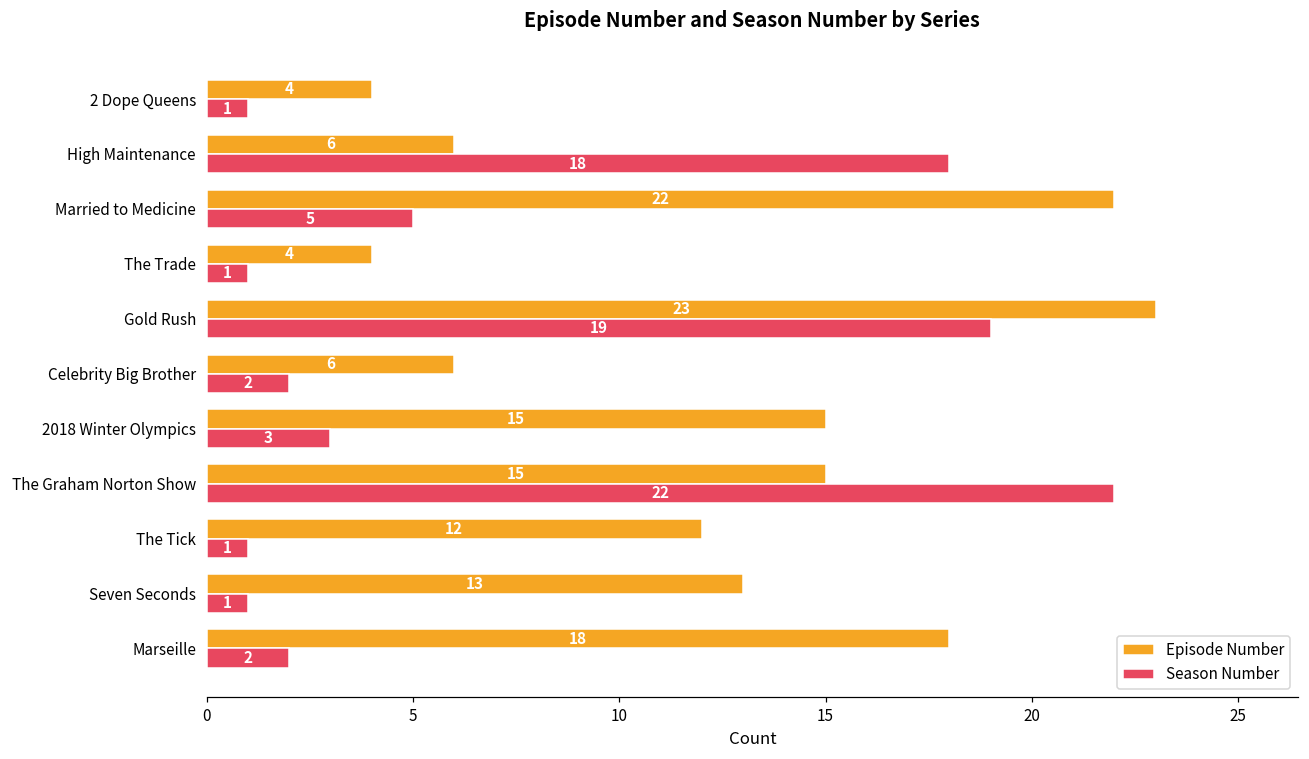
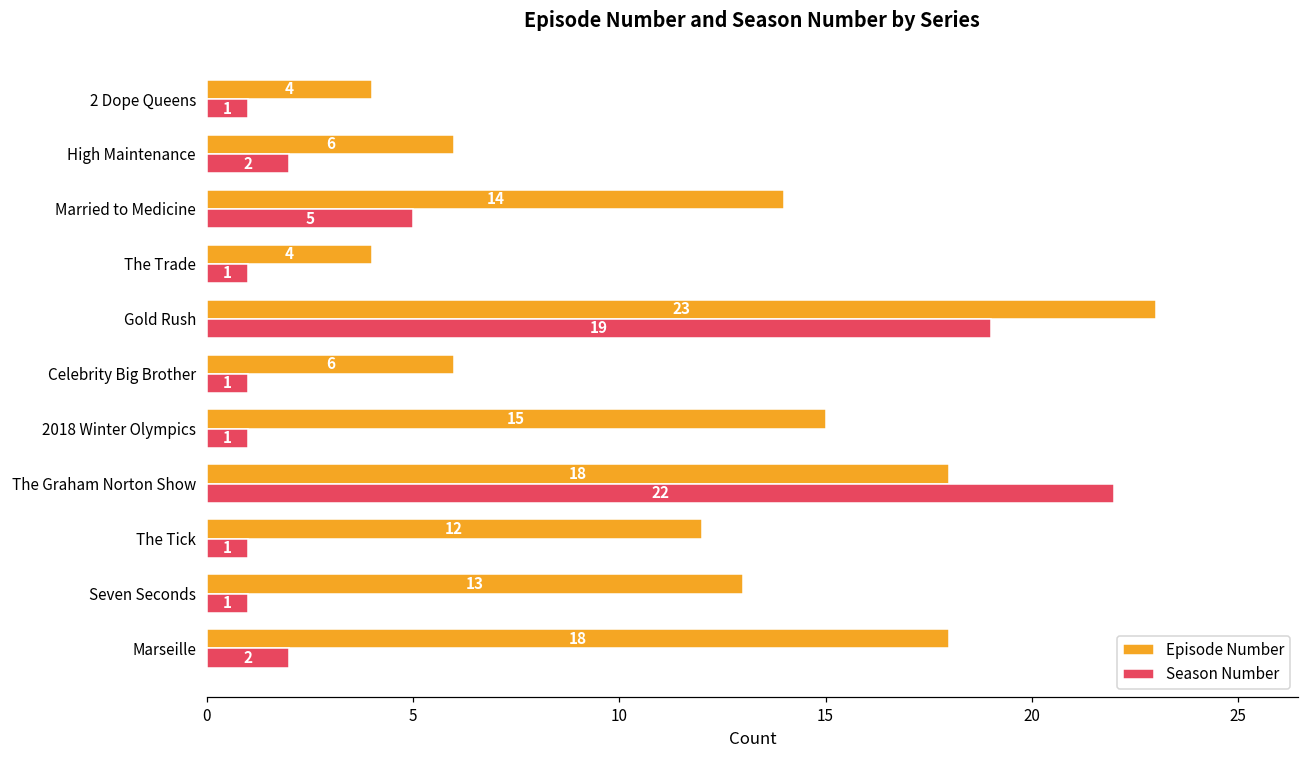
Season Number, High Maintenance: 18 -> 2
Episode Number, Married to Medicine: 22 -> 14
Season Number, Celebrity Big Brother: 2 -> 1
Season Number, 2018 Winter Olympics: 3 -> 1
Episode Number, The Graham Norton Show: 15 -> 18
